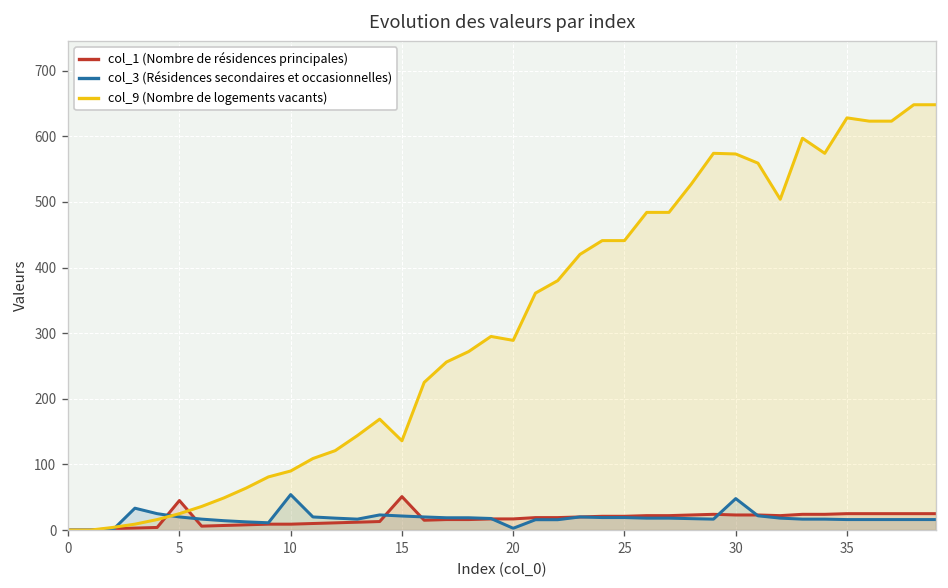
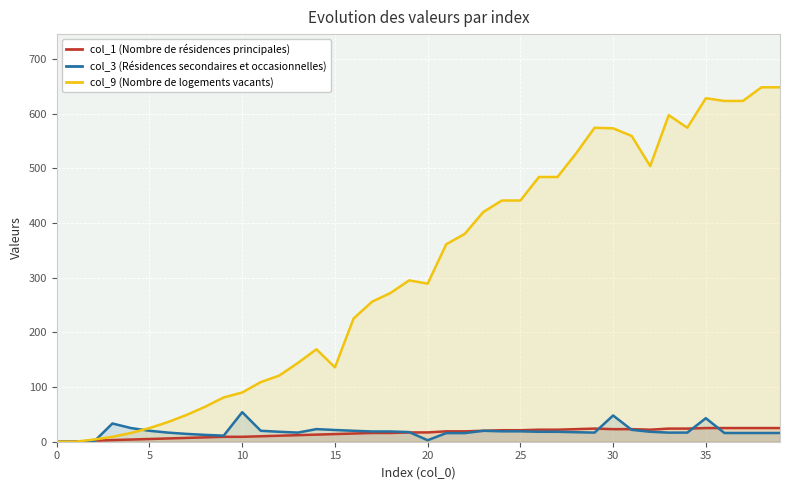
col_1 (Nombre de résidences principales), 5: 50 -> 10
col_1 (Nombre de résidences principales), 15: 50 -> 10
col_3 (Résidences secondaires et occasionnelles), 35: 20 -> 40
